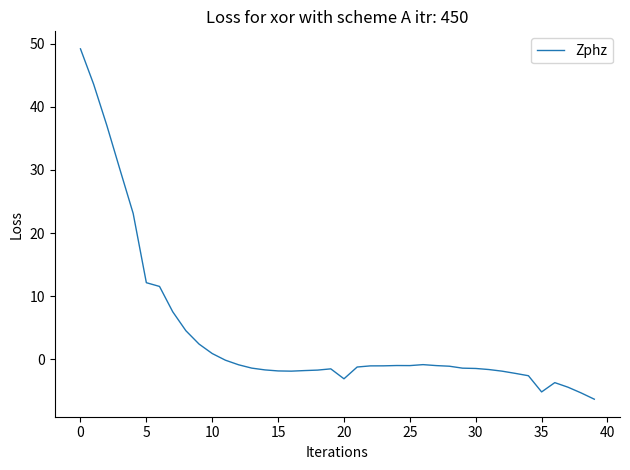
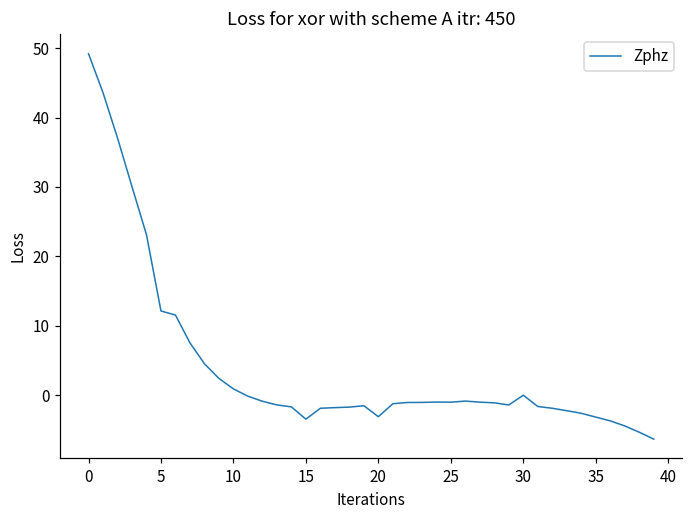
15: -2 -> -3
30: -1 -> 0
35: -5 -> -3
